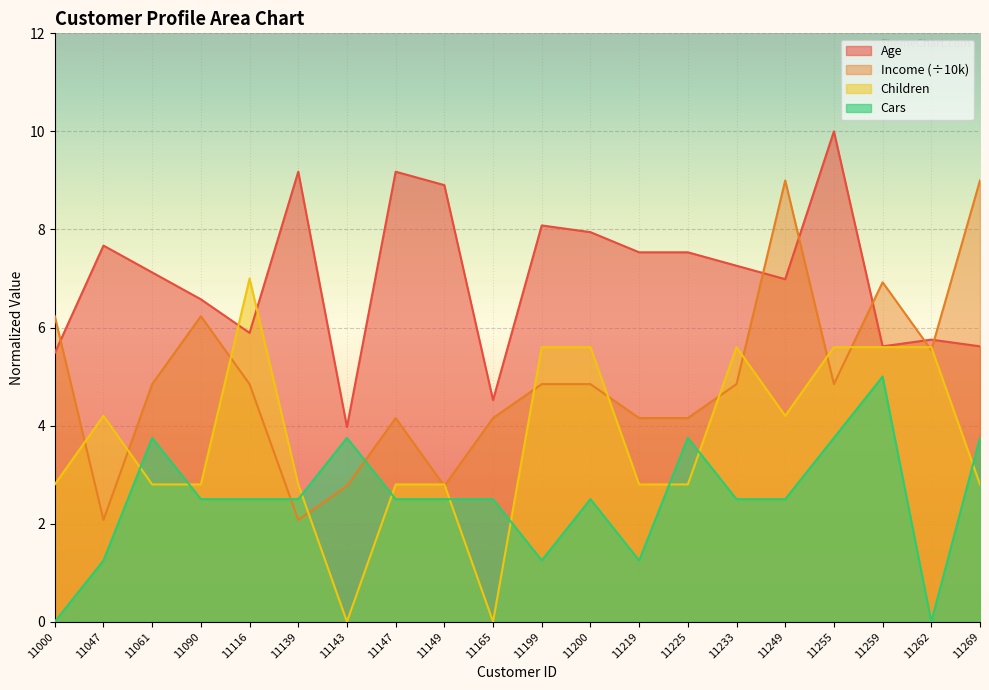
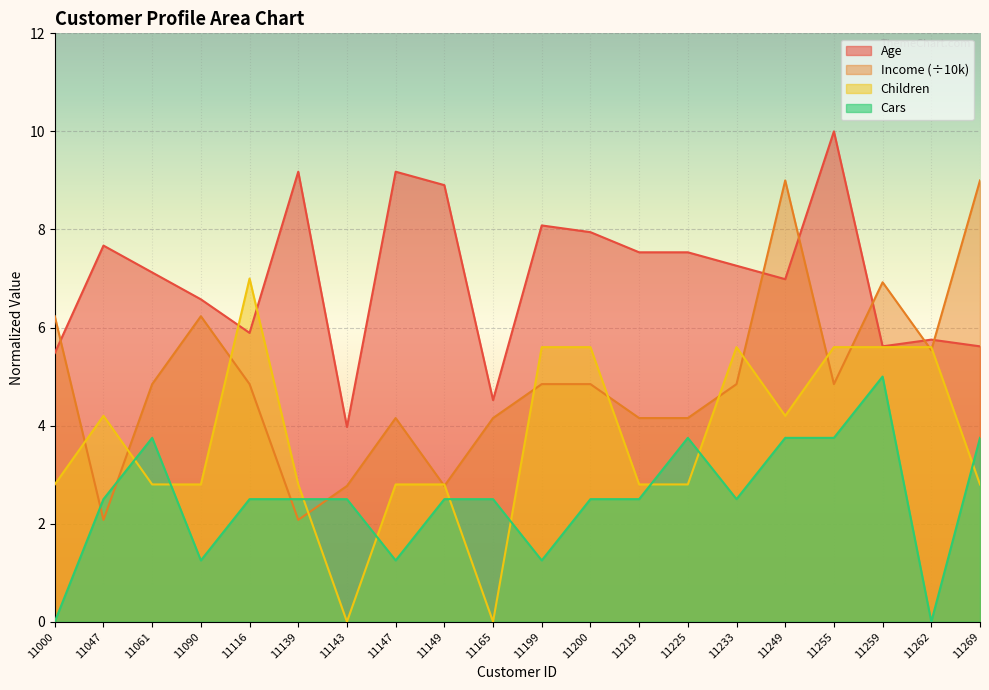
Cars, 11047: 1.3 -> 2.5
Cars, 11090: 2.5 -> 1.3
Cars, 11143: 3.8 -> 2.5
Cars, 11147: 2.5 -> 1.3
Cars, 11219: 1.3 -> 2.5
Cars, 11249: 2.5 -> 3.8
